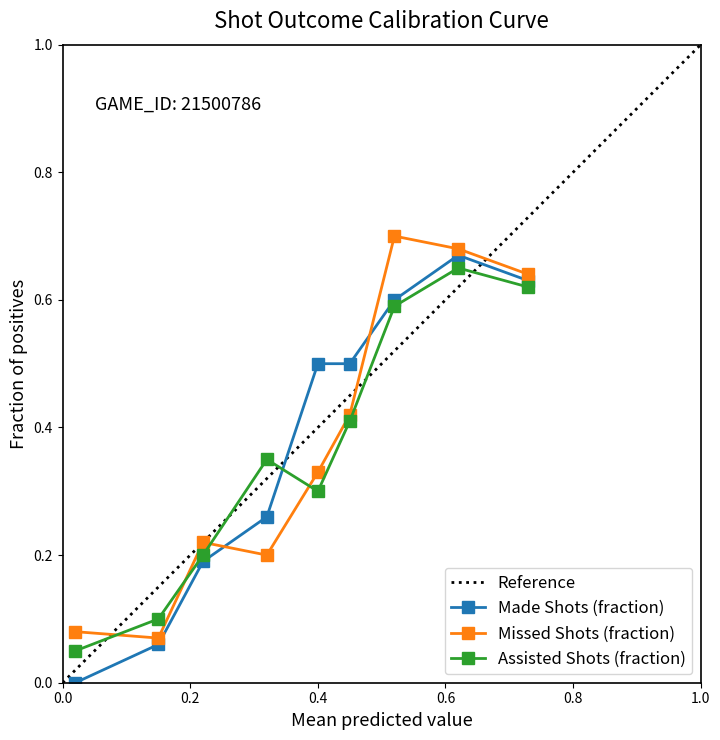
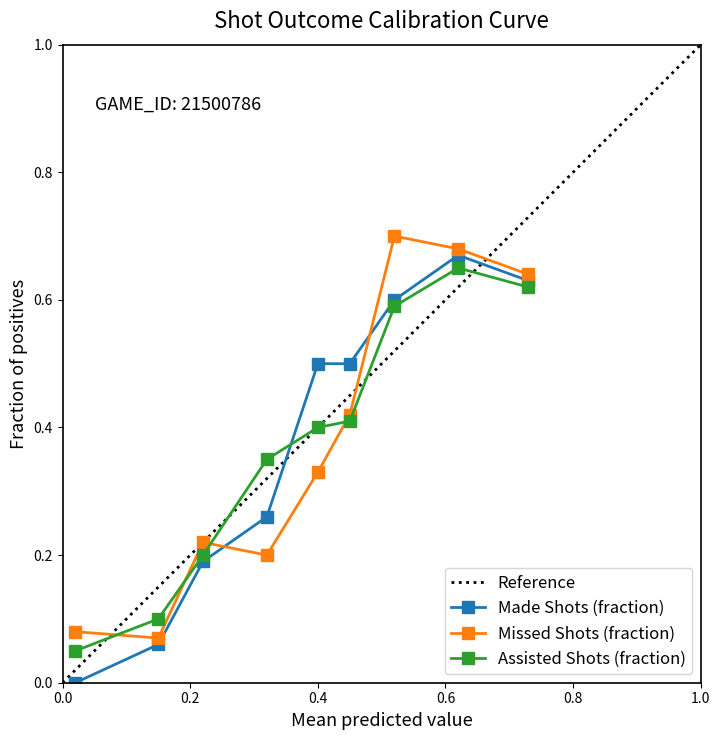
Assisted Shots (fraction), 0.4: 0.3 -> 0.4
